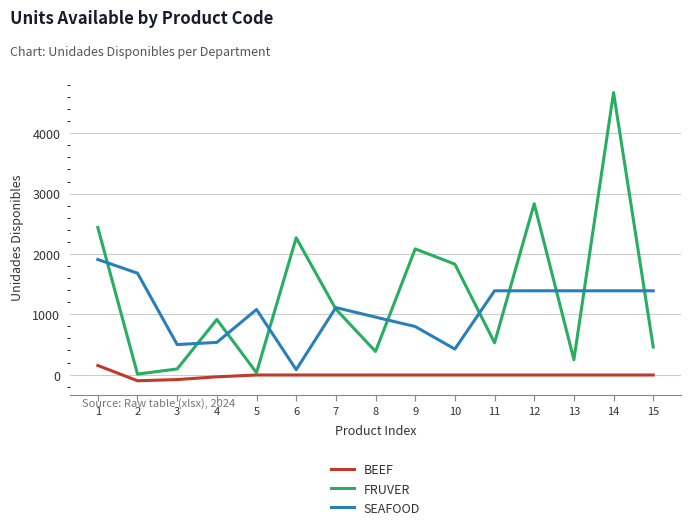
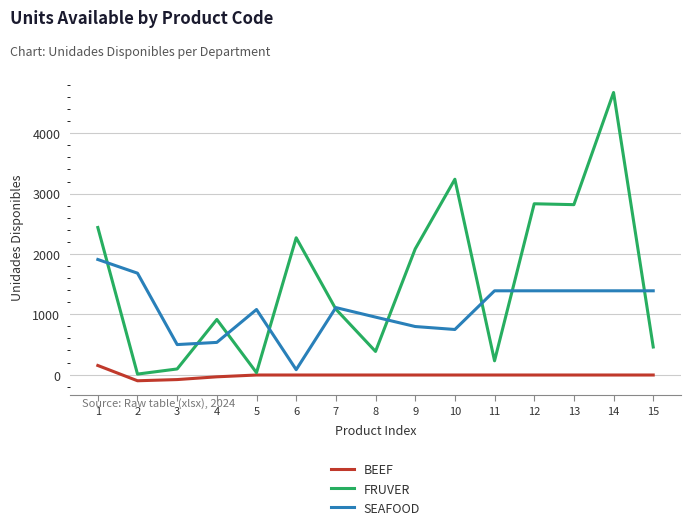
FRUVER, 10: 1800 -> 3200
SEAFOOD, 10: 400 -> 700
FRUVER, 11: 500 -> 200
FRUVER, 13: 200 -> 2800
